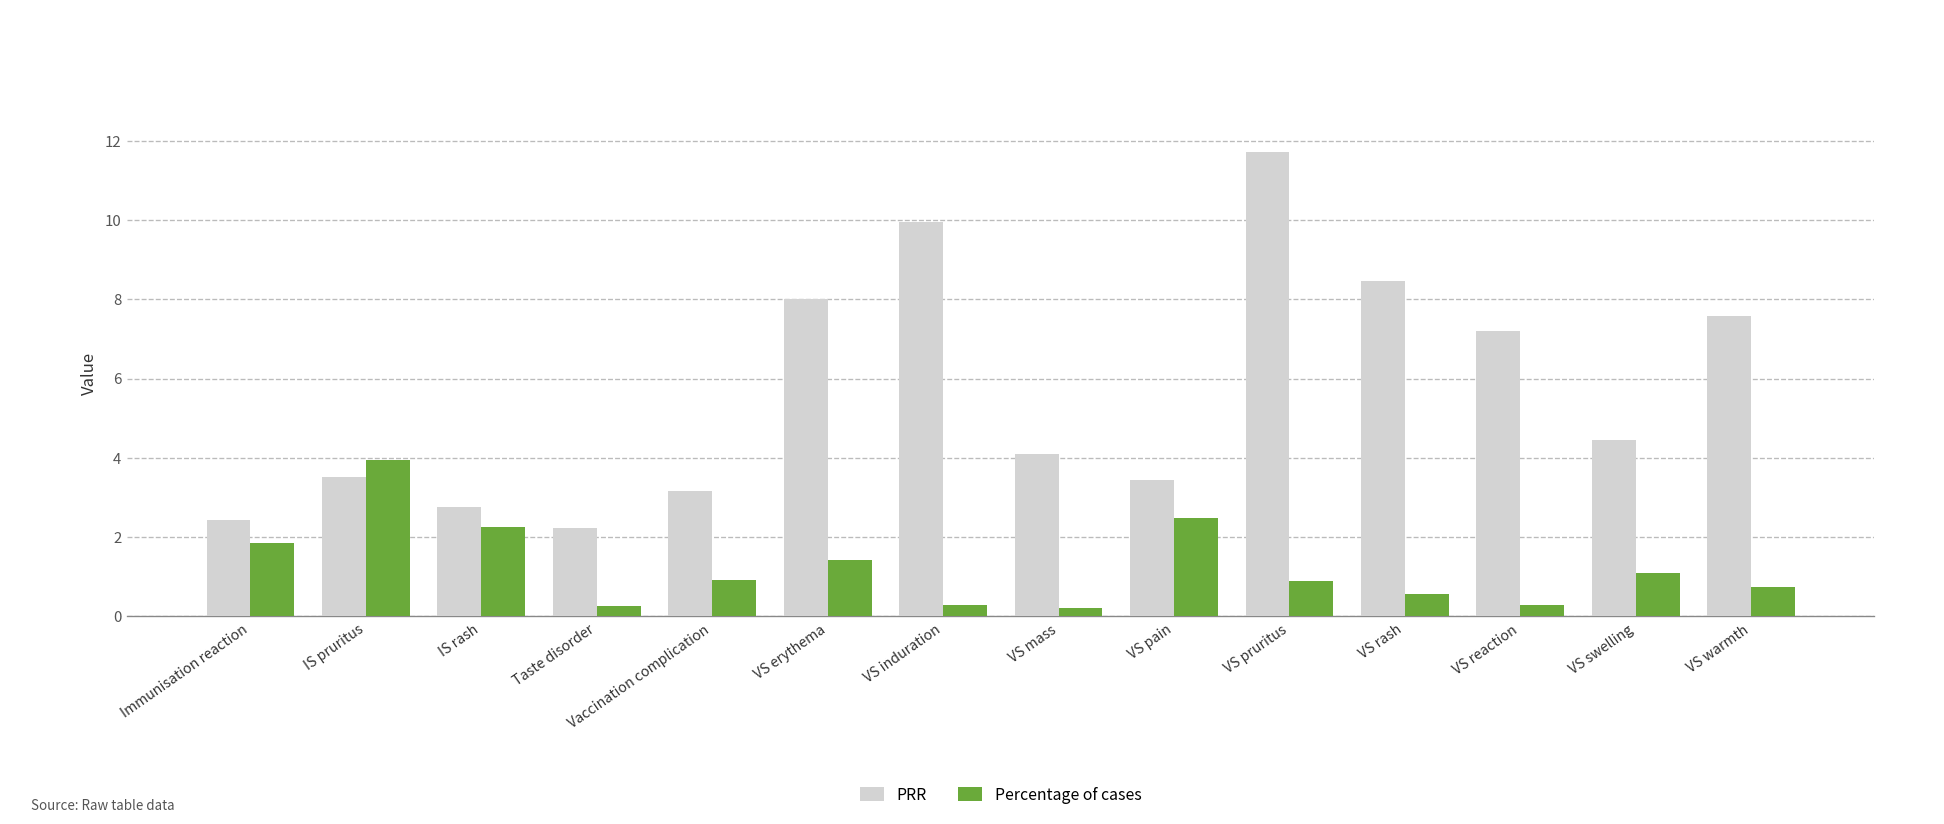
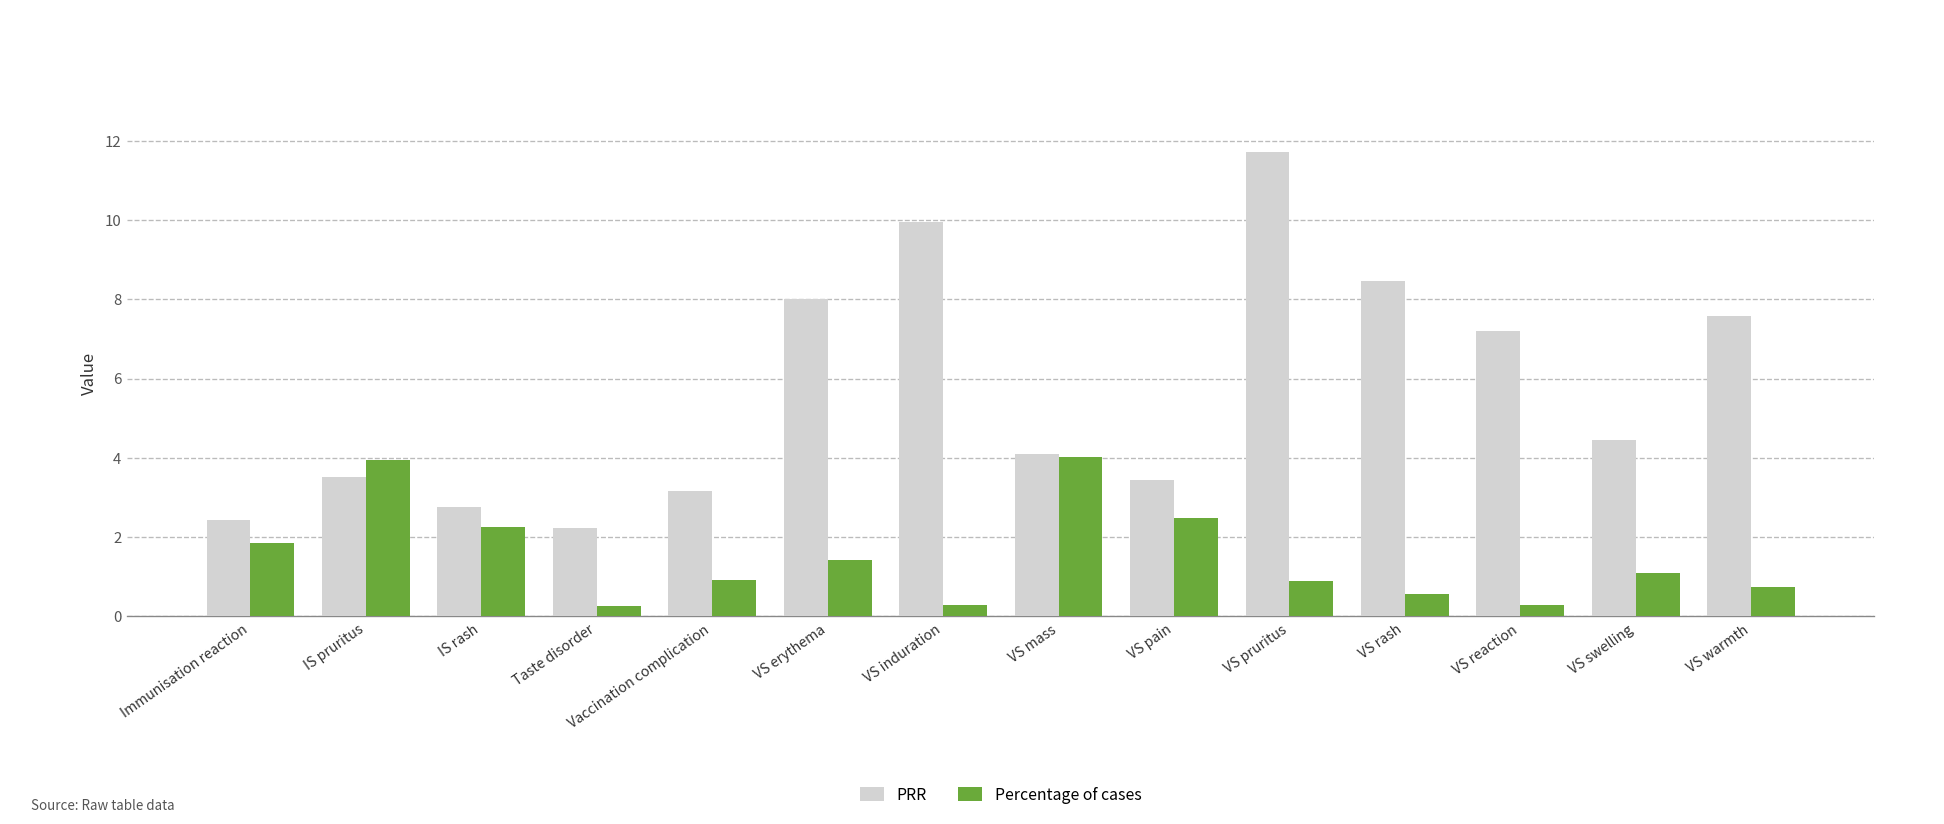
Percentage of cases, VS mass: 0.2 -> 4.0
